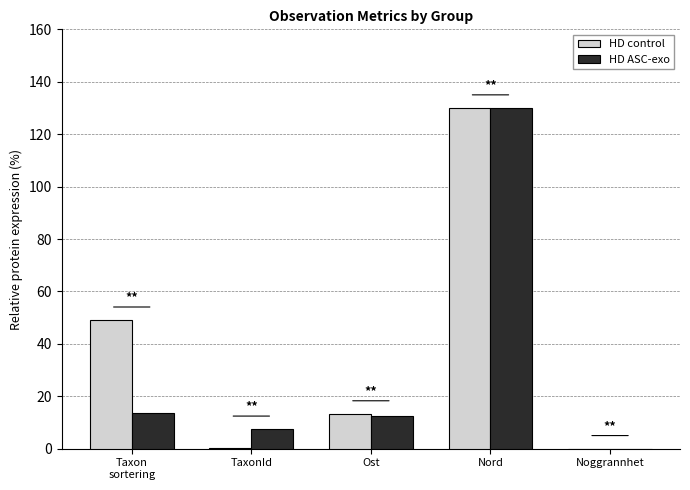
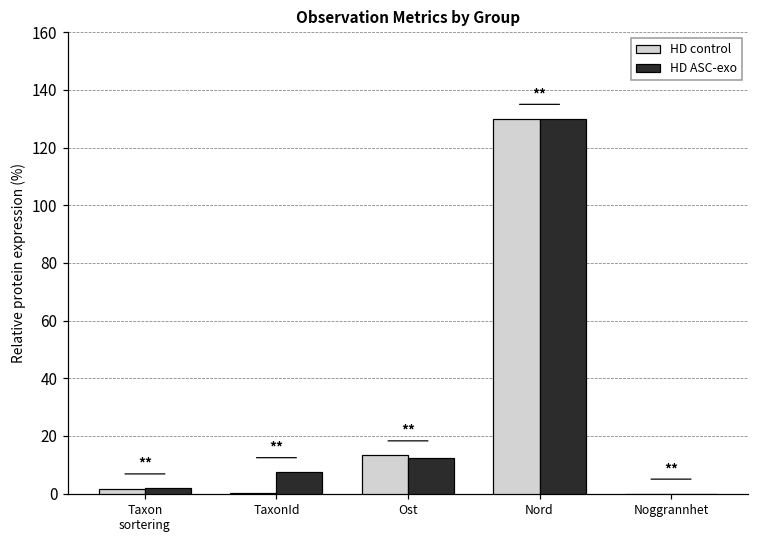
HD control, Taxon sortering: 49 -> 1
HD ASC-exo, Taxon sortering: 14 -> 2
